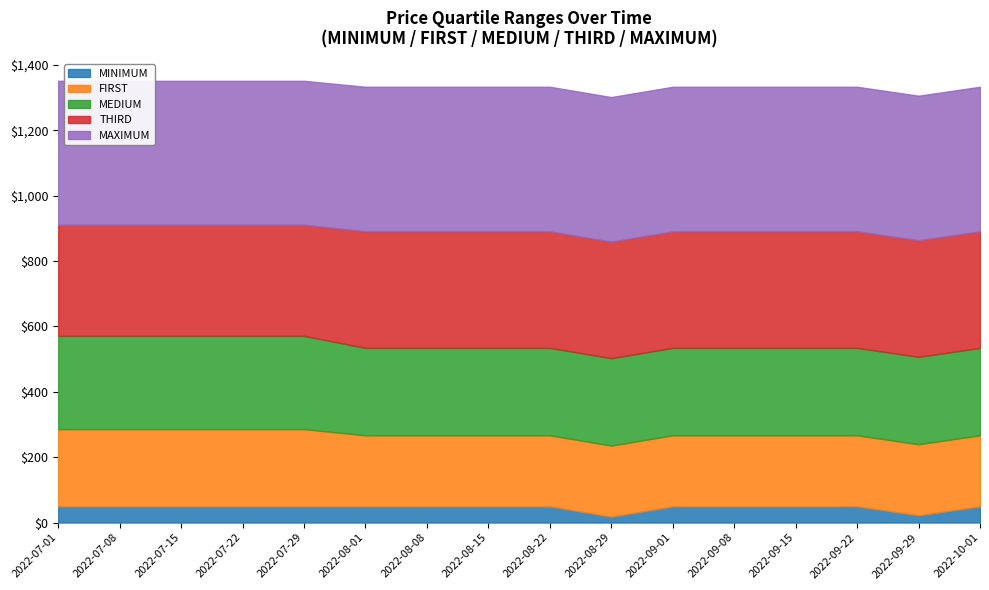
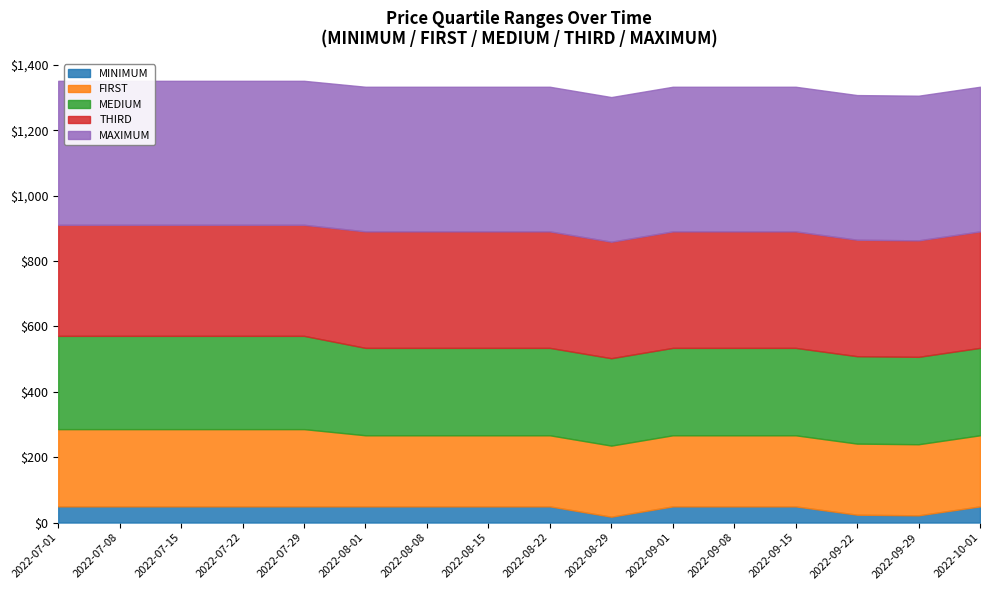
MINIMUM, 2022-09-22: $50 -> $20
